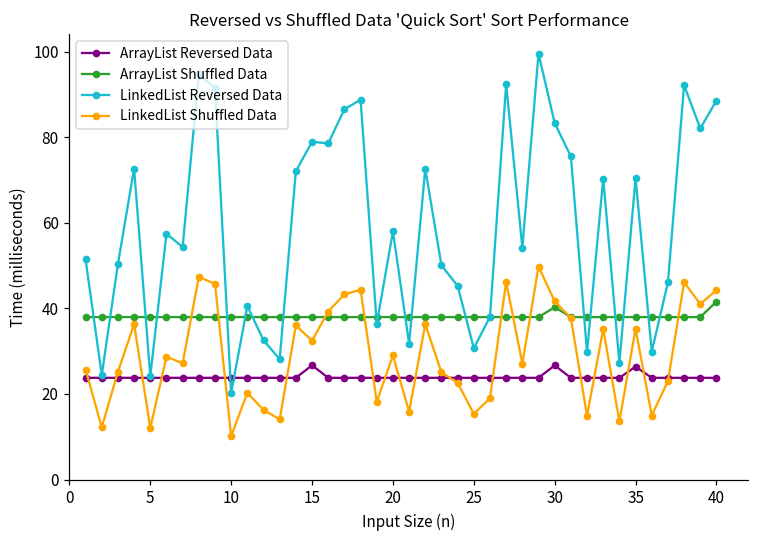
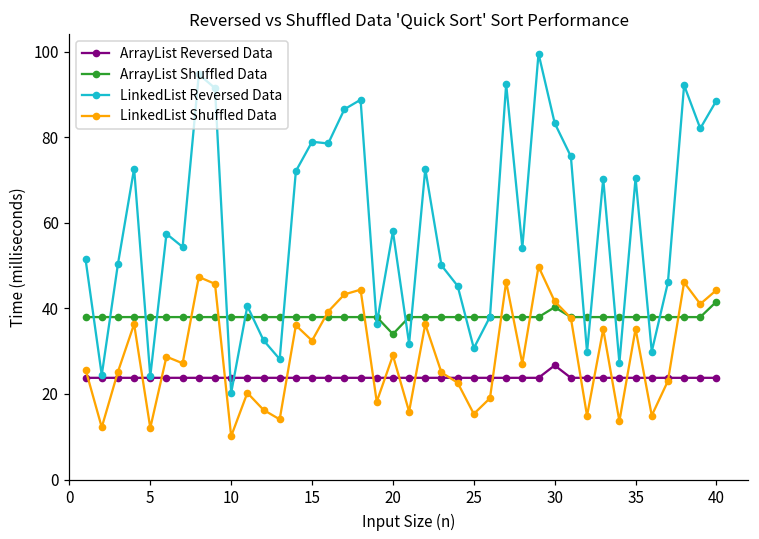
ArrayList Reversed Data, 15: 27 -> 24
ArrayList Shuffled Data, 20: 38 -> 34
ArrayList Reversed Data, 35: 26 -> 24
